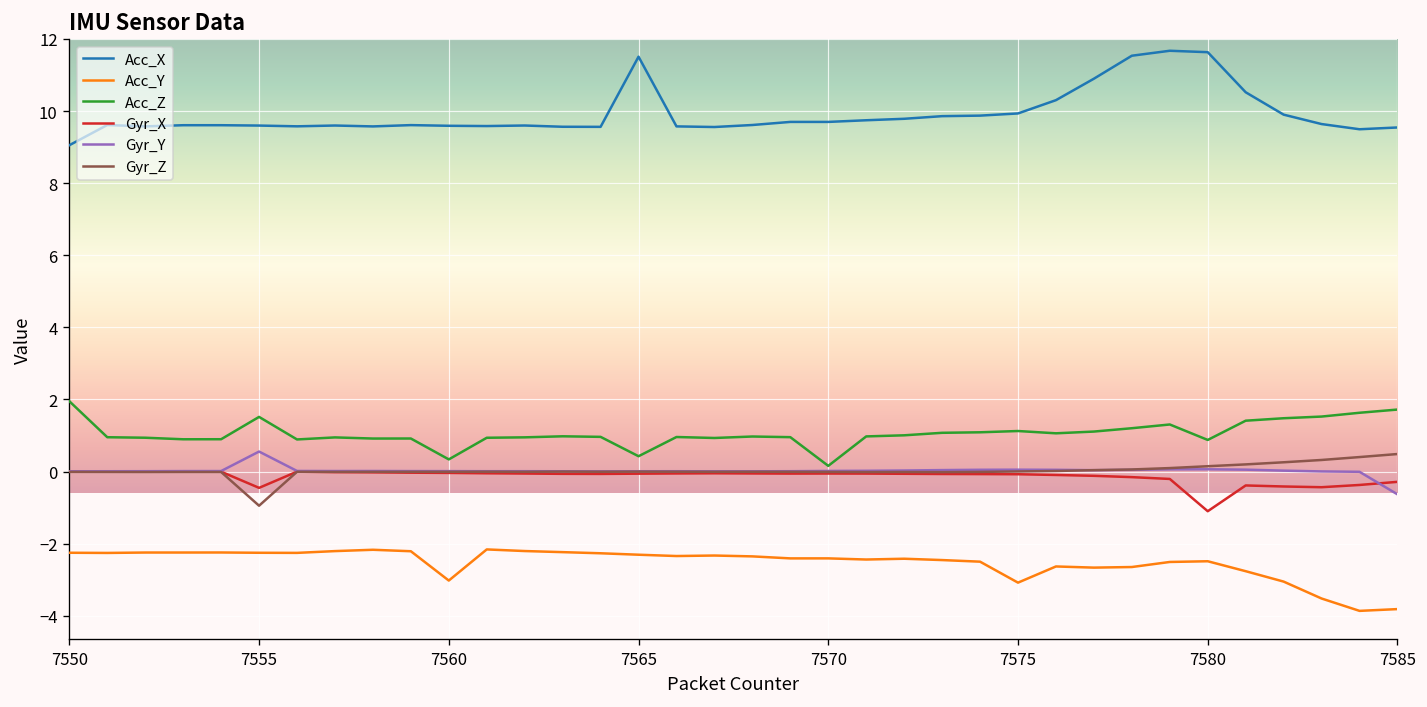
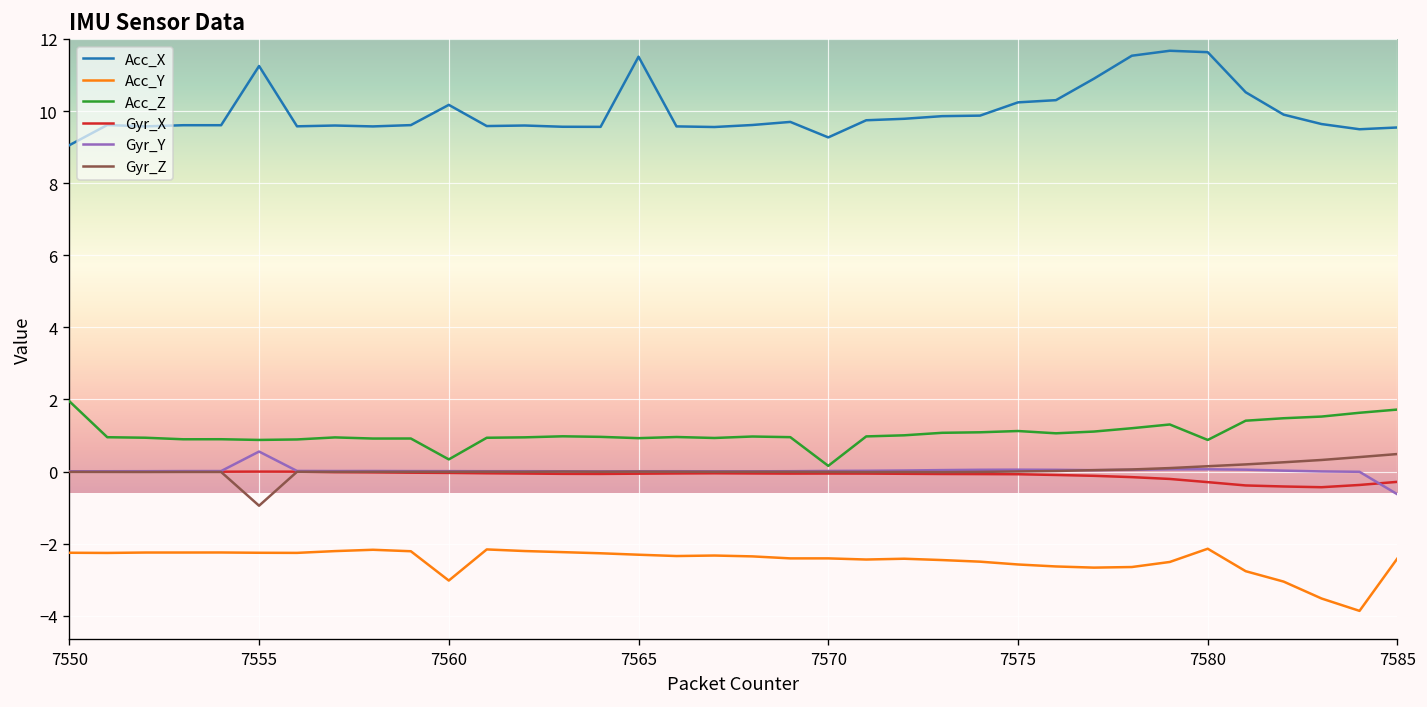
Acc_X, 7555: 9.6 -> 11.3
Acc_Z, 7555: 1.5 -> 0.9
Gyr_X, 7555: -0.5 -> 0.0
Acc_X, 7560: 9.6 -> 10.2
Acc_Z, 7565: 0.4 -> 0.9
Acc_X, 7570: 9.7 -> 9.3
Acc_X, 7575: 9.9 -> 10.2
Acc_Y, 7575: -3.1 -> -2.6
Acc_Y, 7580: -2.5 -> -2.1
Gyr_X, 7580: -1.1 -> -0.3
Acc_Y, 7585: -3.8 -> -2.4
